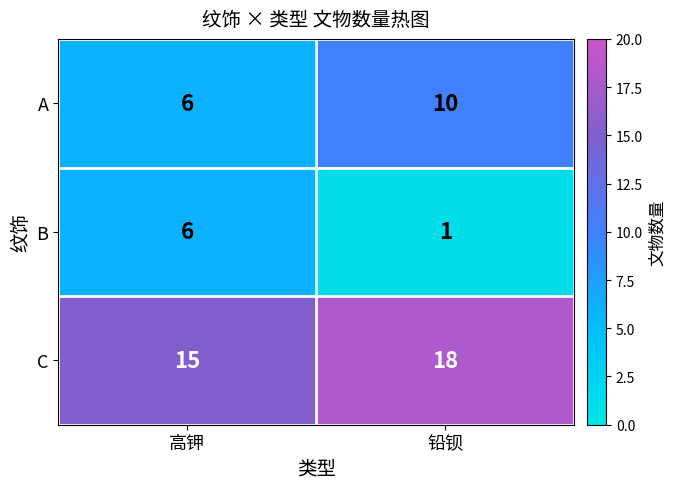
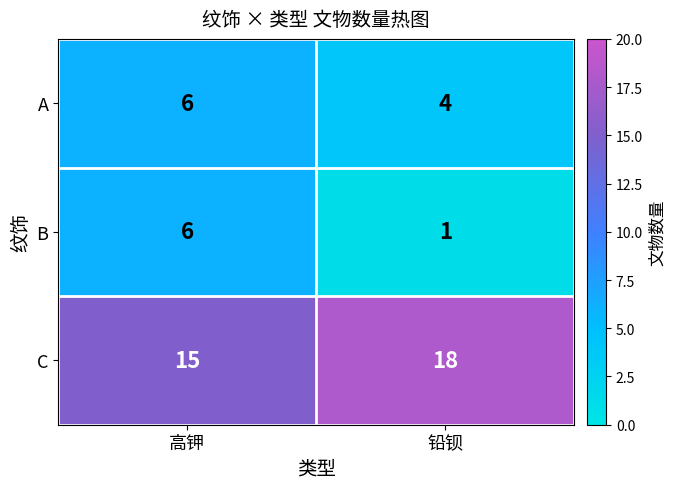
A, 铅钡: 10 -> 4
